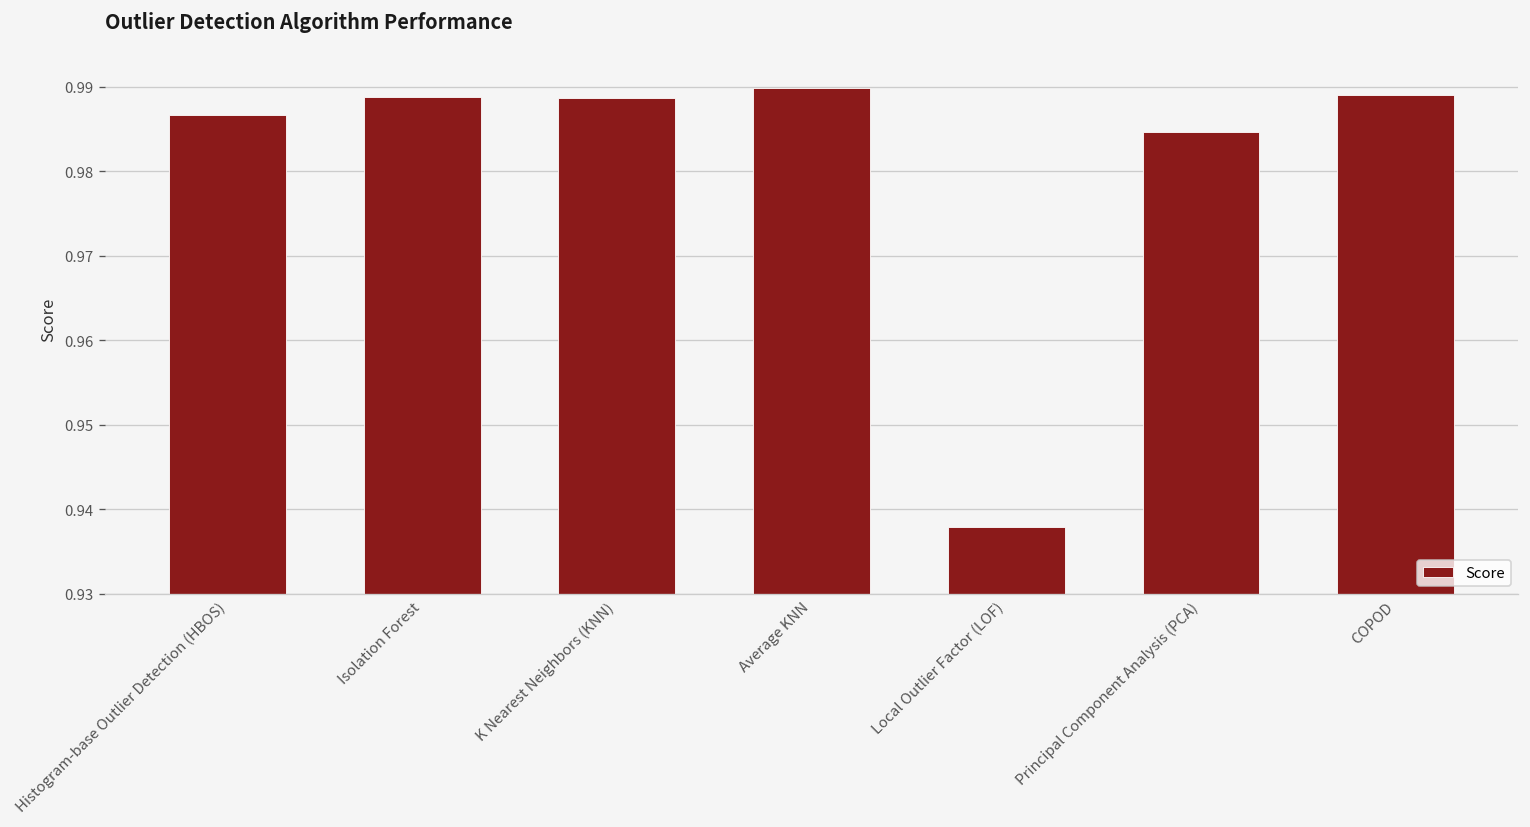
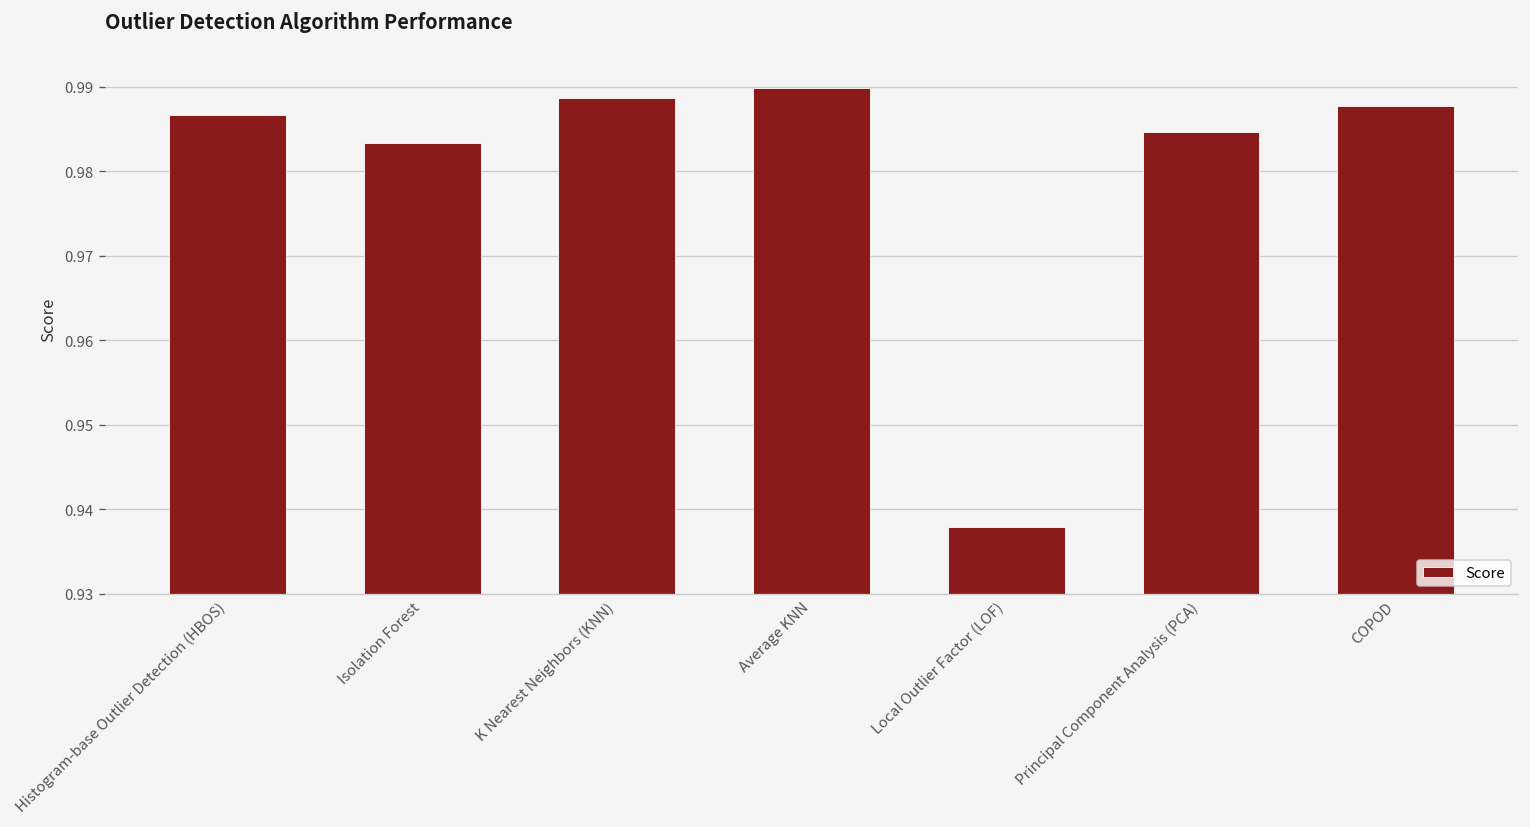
Isolation Forest: 0.989 -> 0.983
COPOD: 0.989 -> 0.988
